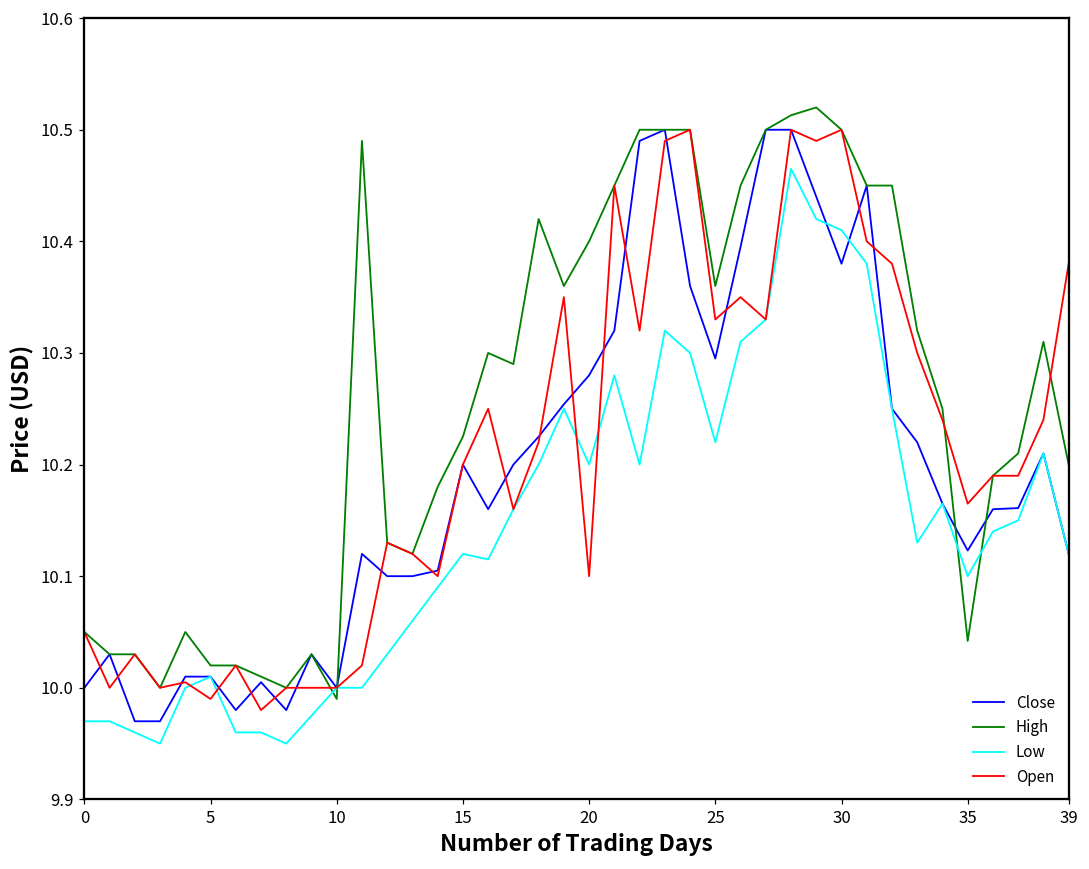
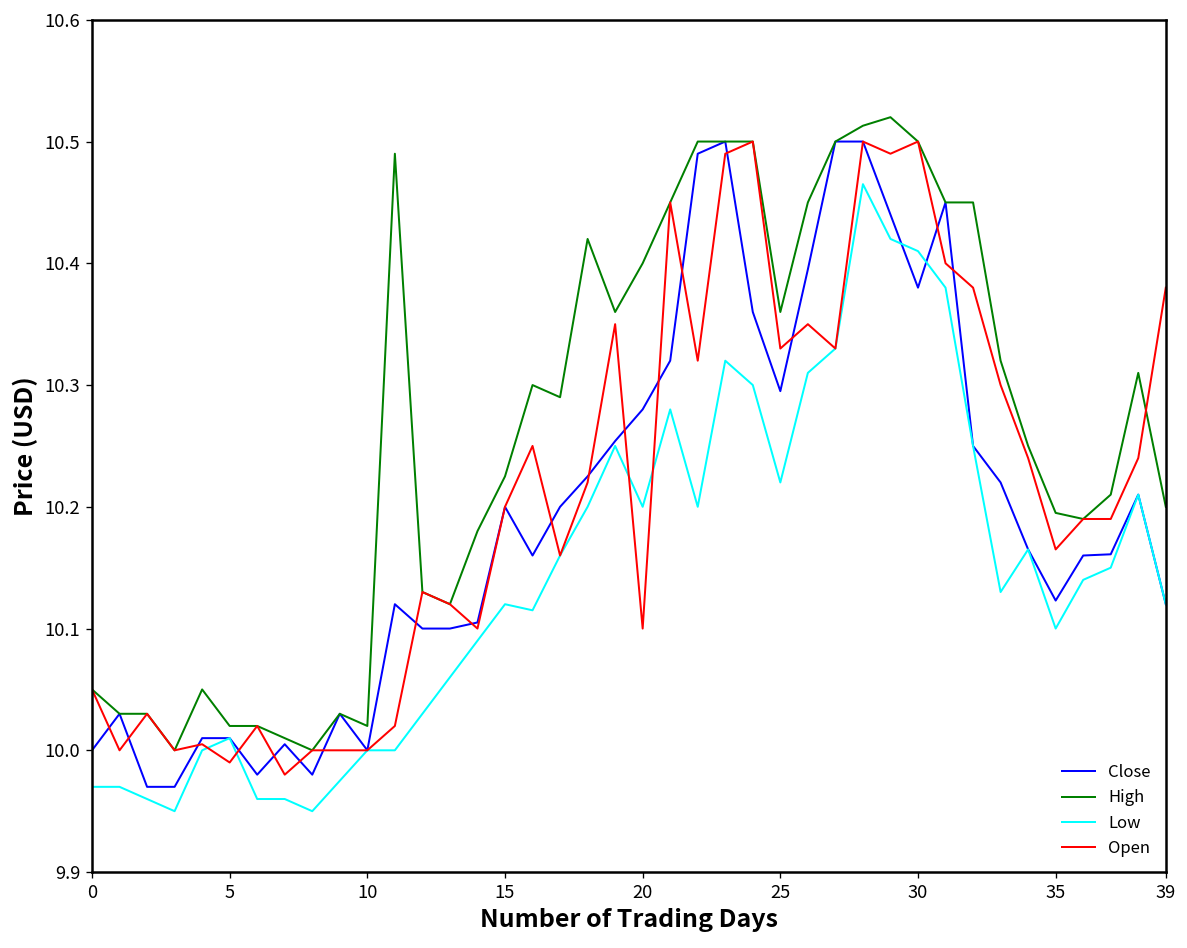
High, 10: 9.99 -> 10.02
High, 35: 10.042 -> 10.195
